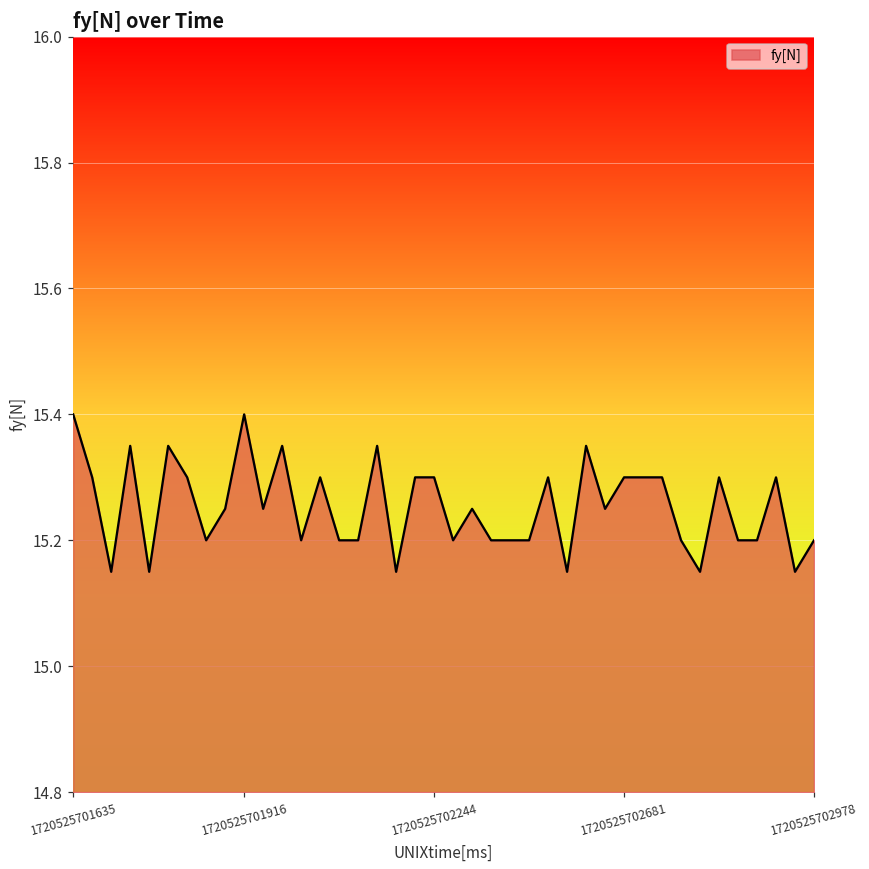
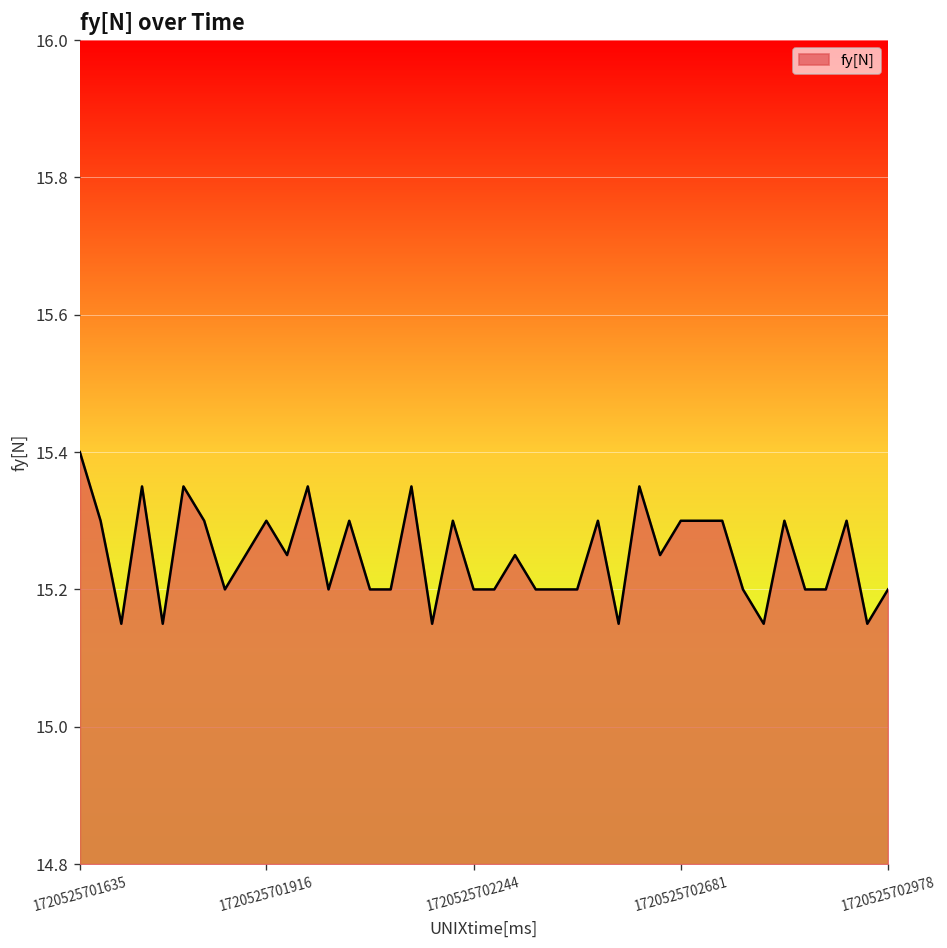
1720525701916: 15.4 -> 15.3
1720525702244: 15.3 -> 15.2
